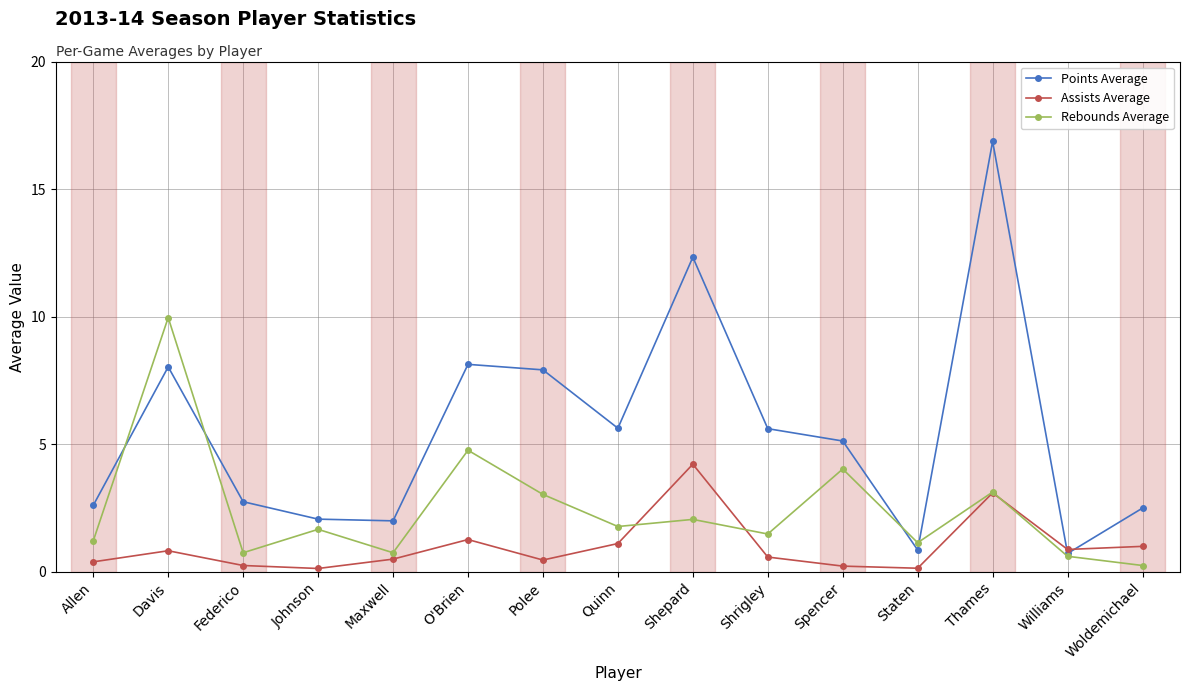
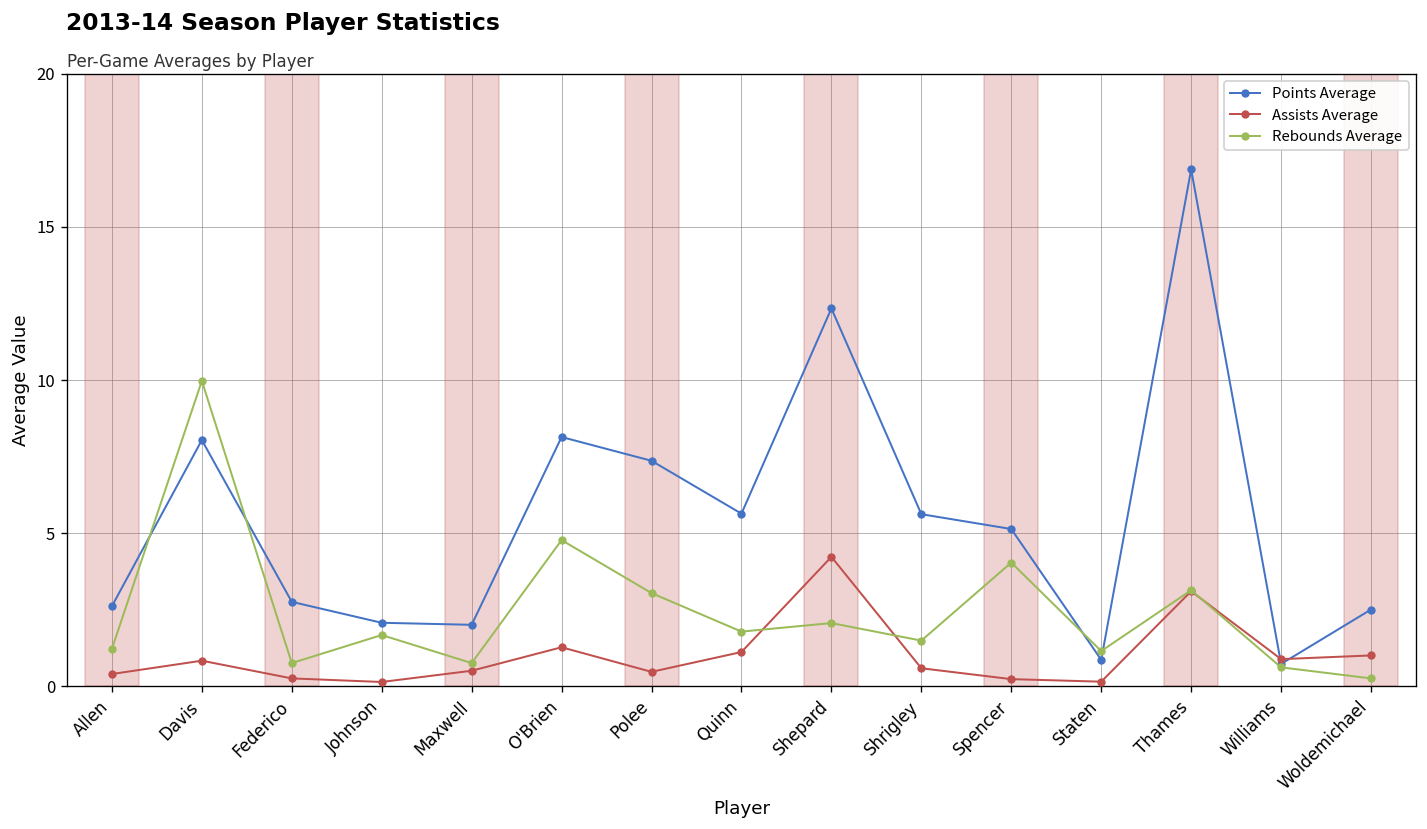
Points Average, Polee: 7.9 -> 7.4
